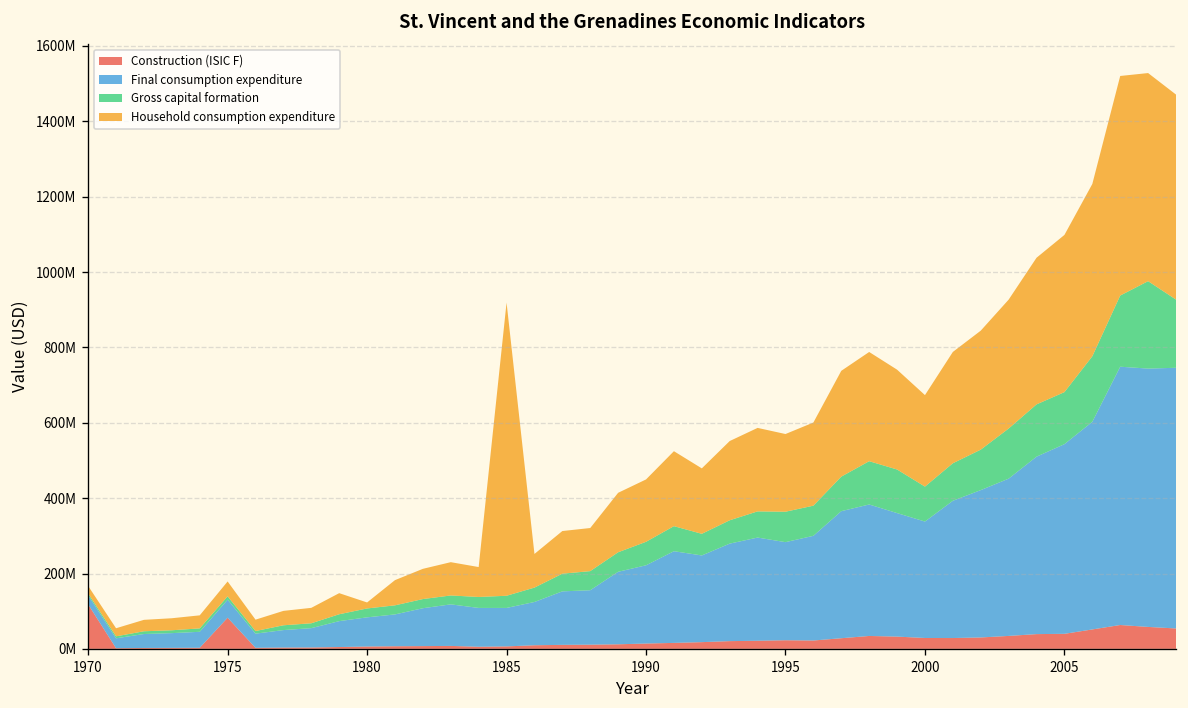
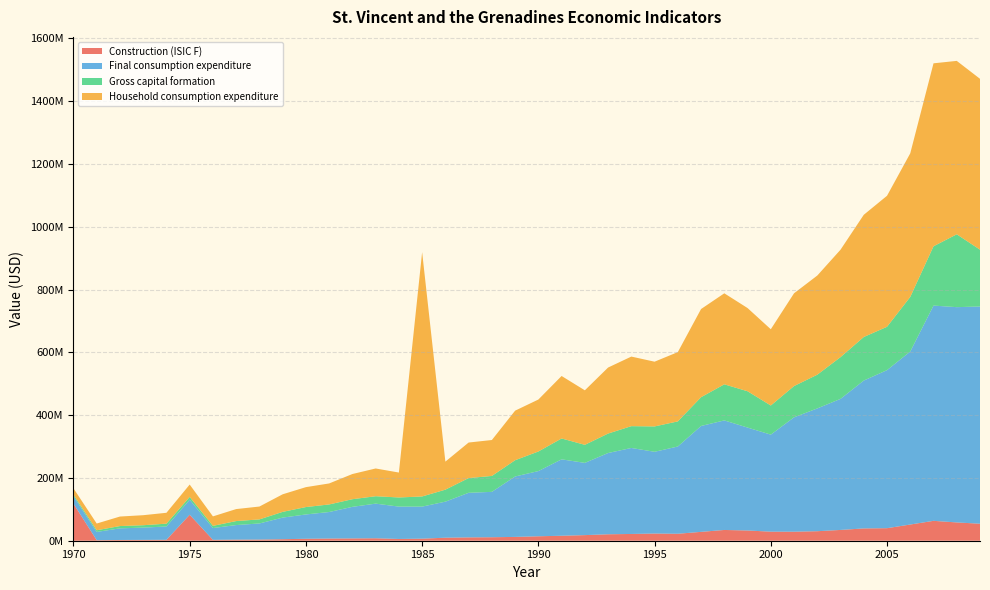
Household consumption expenditure, 1980: 20000000 -> 60000000
